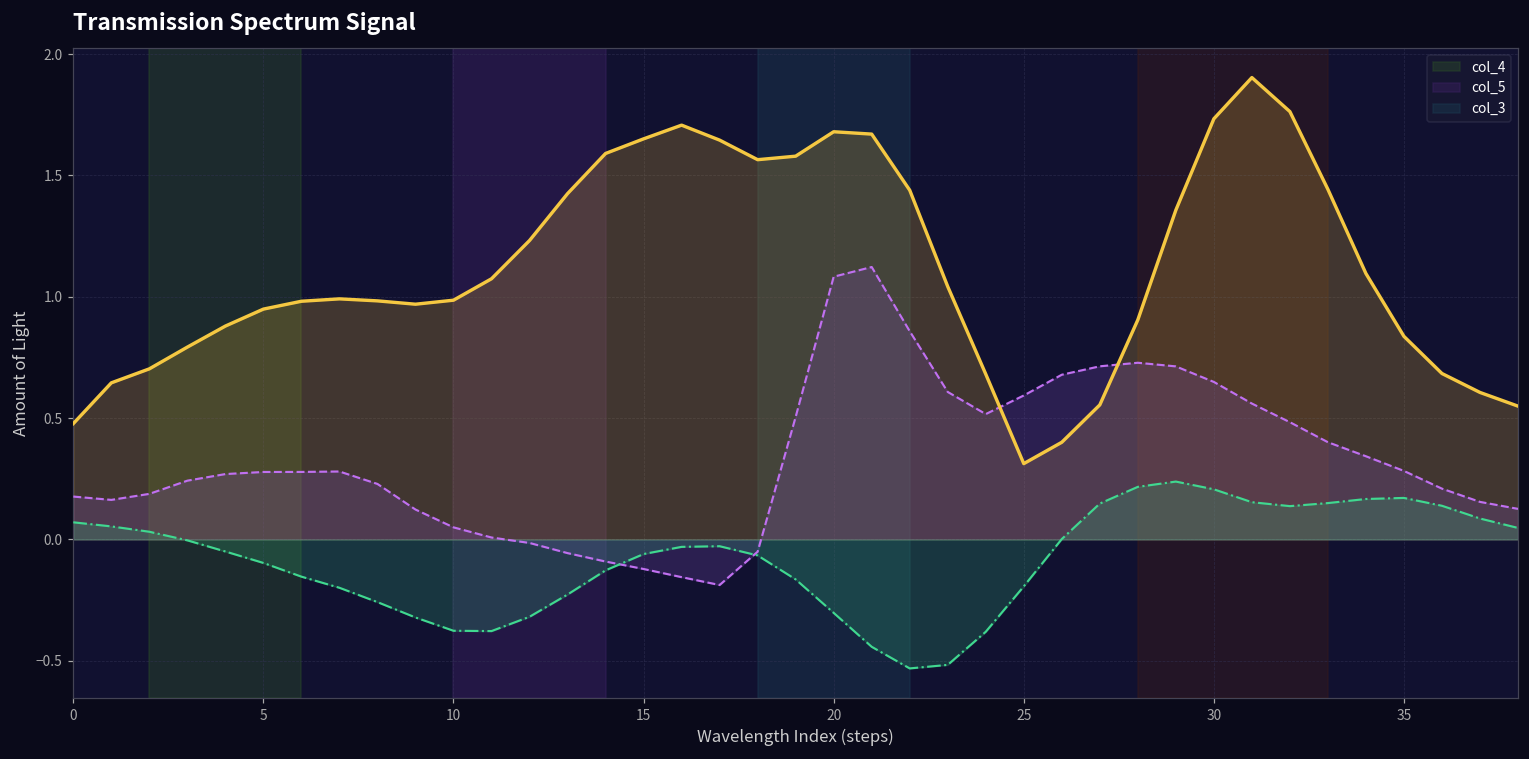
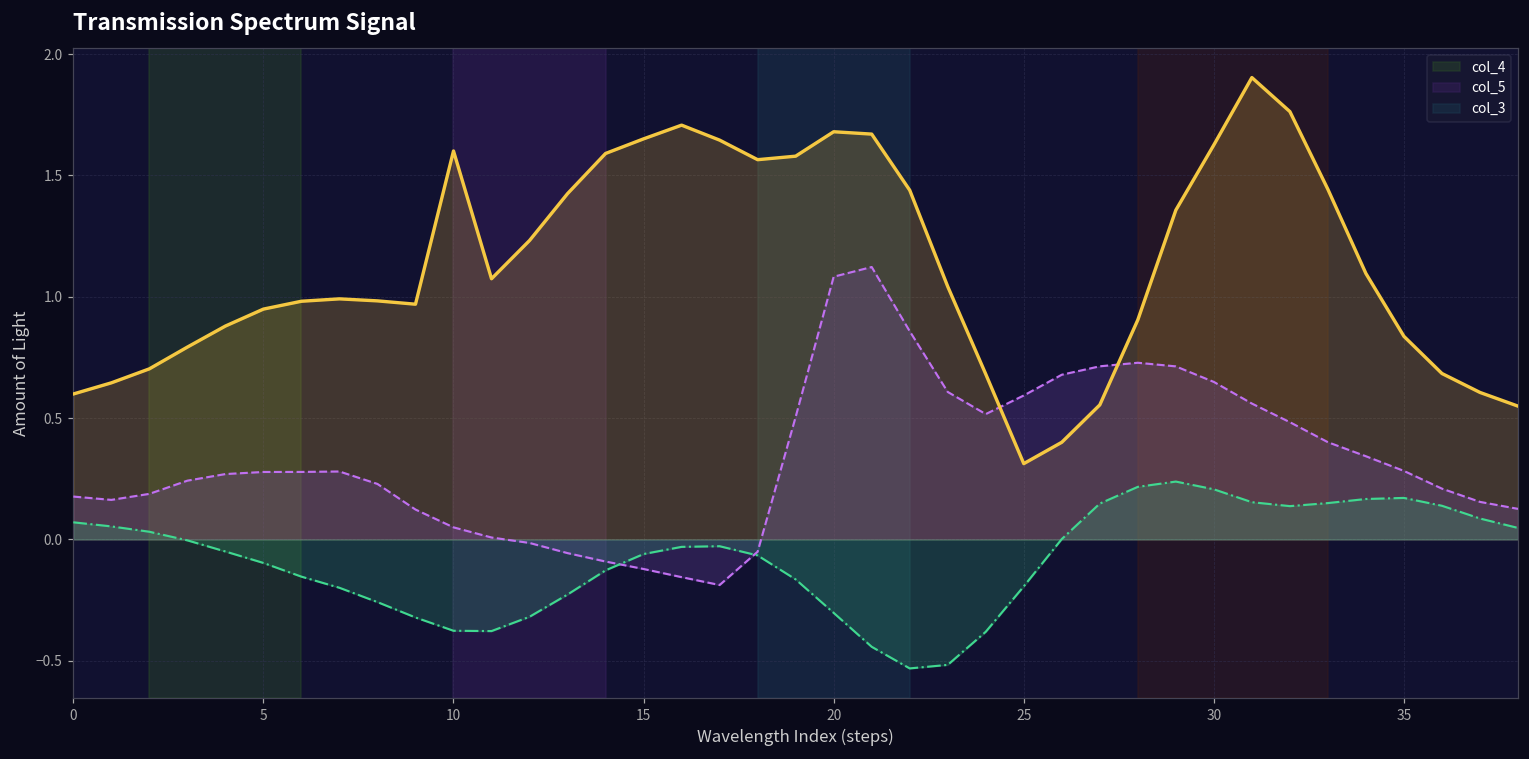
col_4, 0: 0.48 -> 0.60
col_4, 10: 0.99 -> 1.60
col_4, 30: 1.73 -> 1.63
